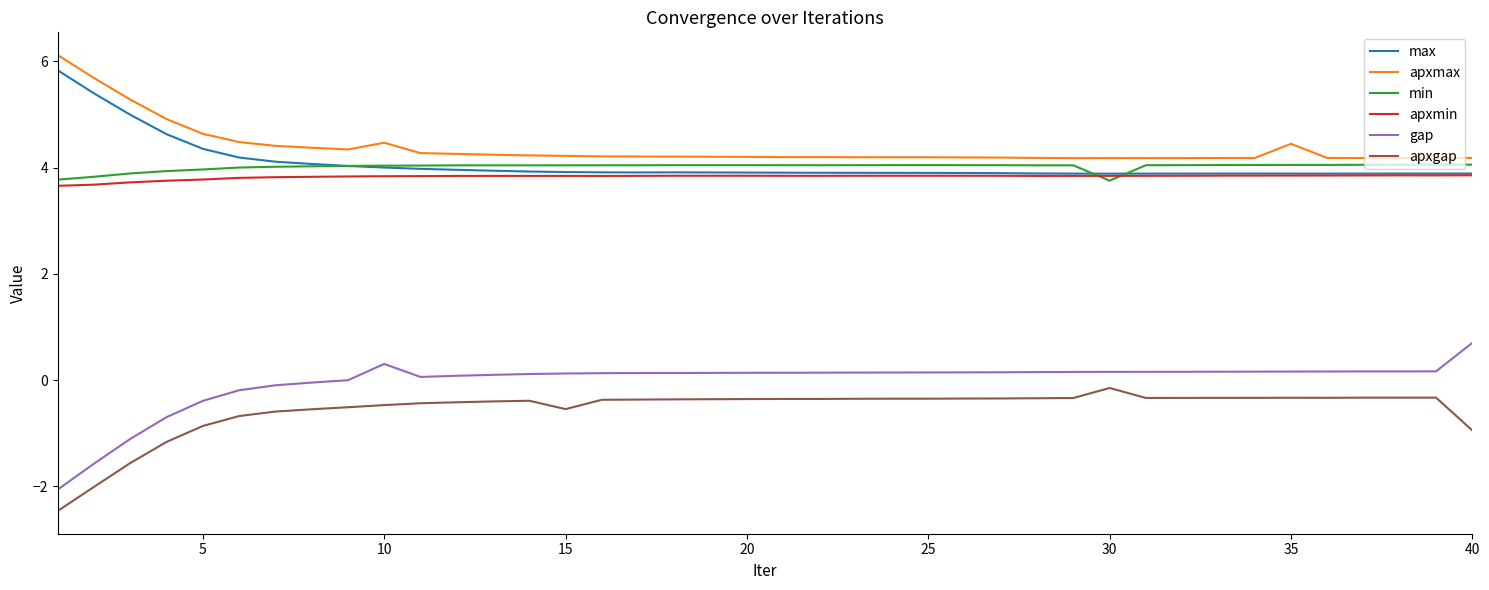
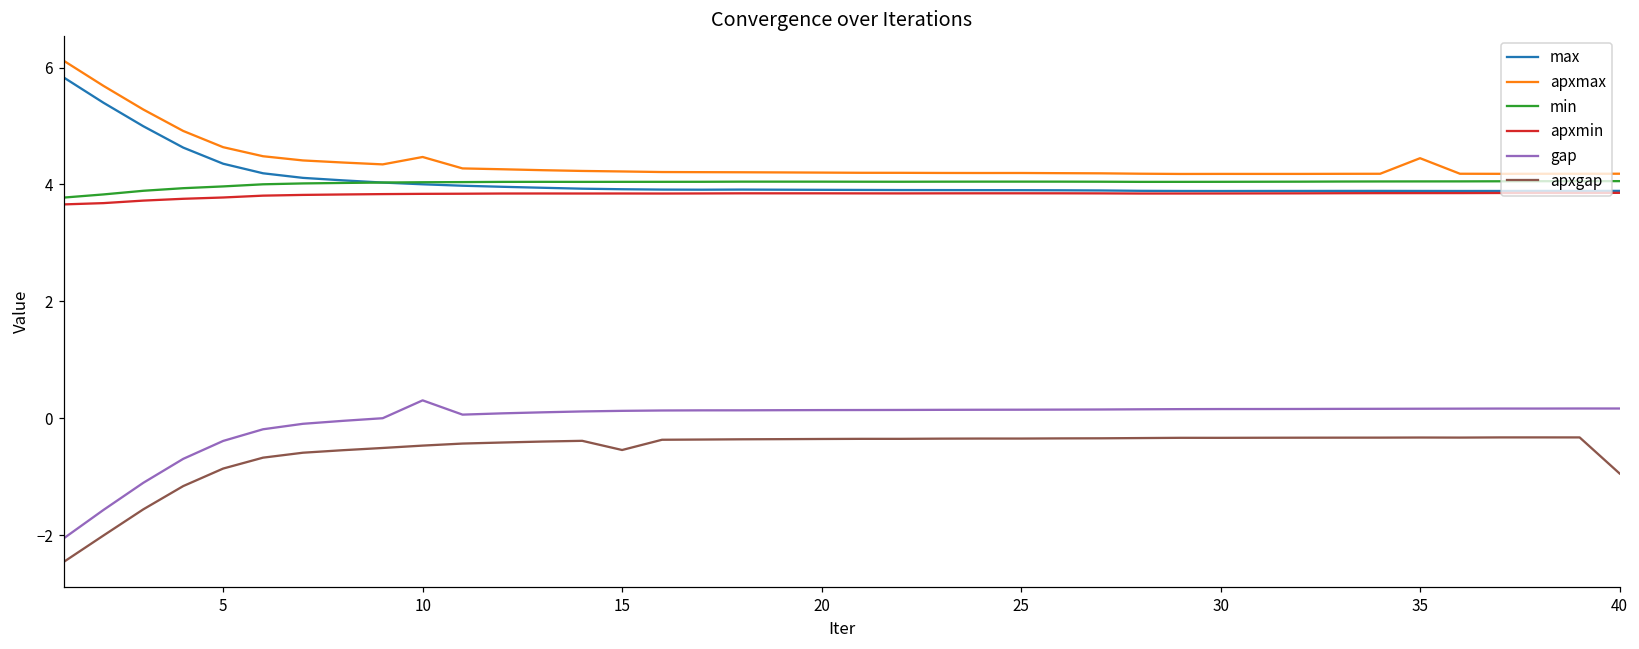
min, 30: 3.8 -> 4.0
apxgap, 30: -0.1 -> -0.3
gap, 40: 0.7 -> 0.2
